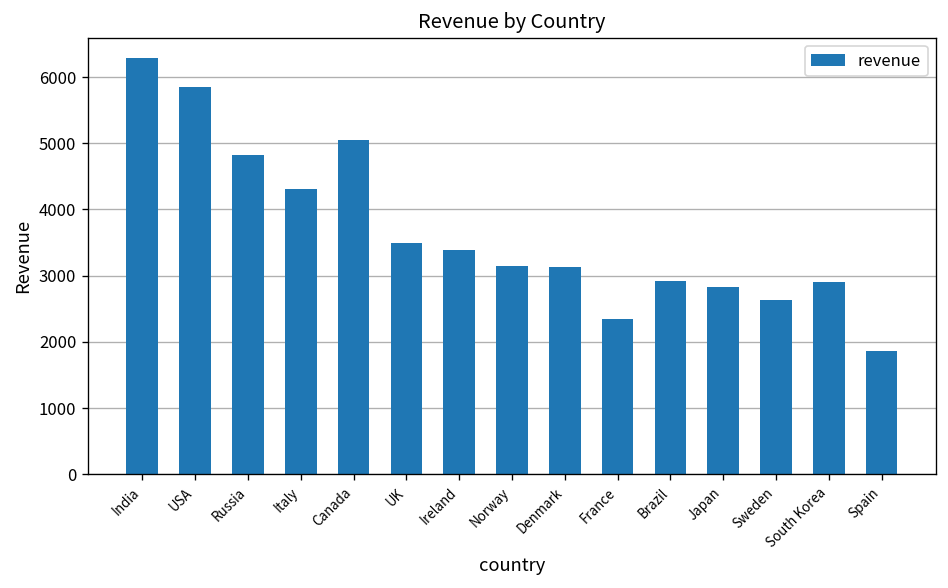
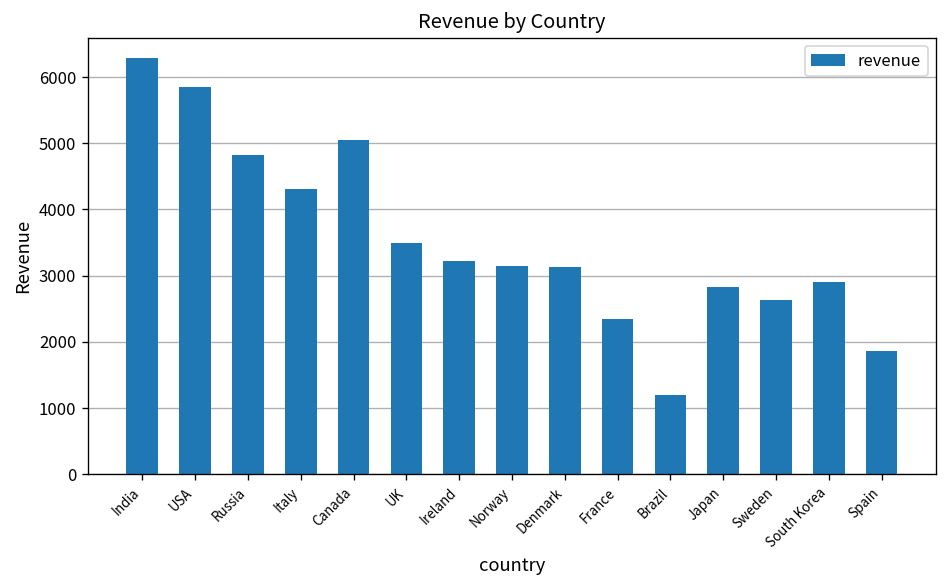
Ireland: 3400 -> 3200
Brazil: 2900 -> 1200
